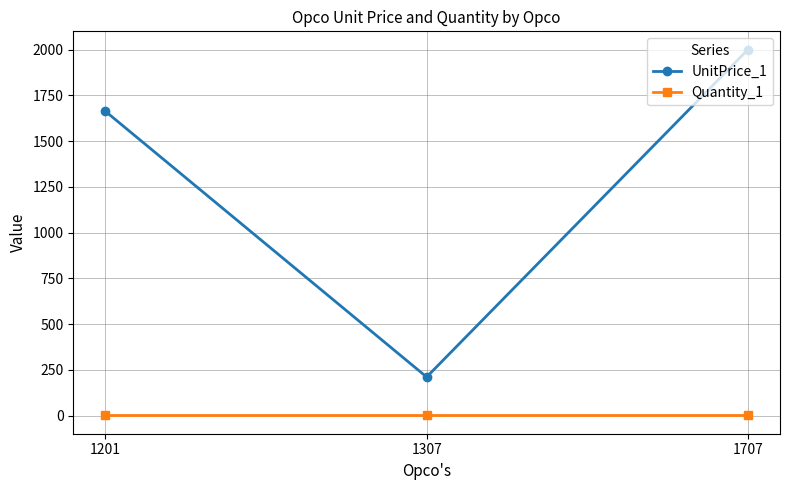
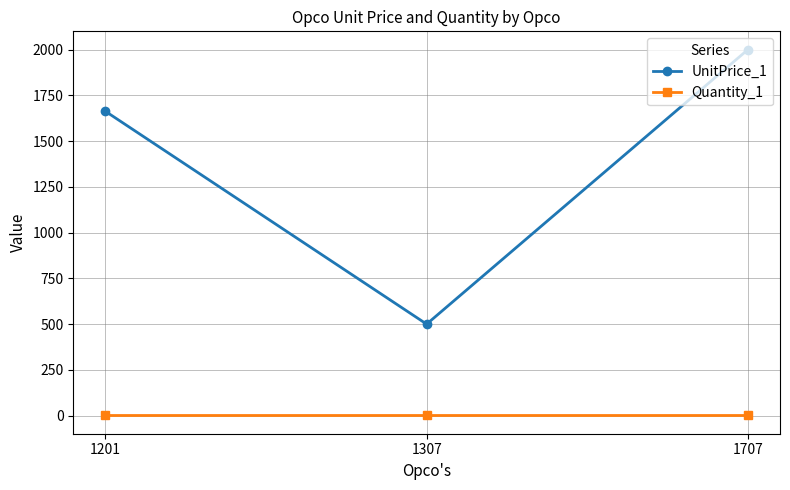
UnitPrice_1, 1307: 210 -> 500
